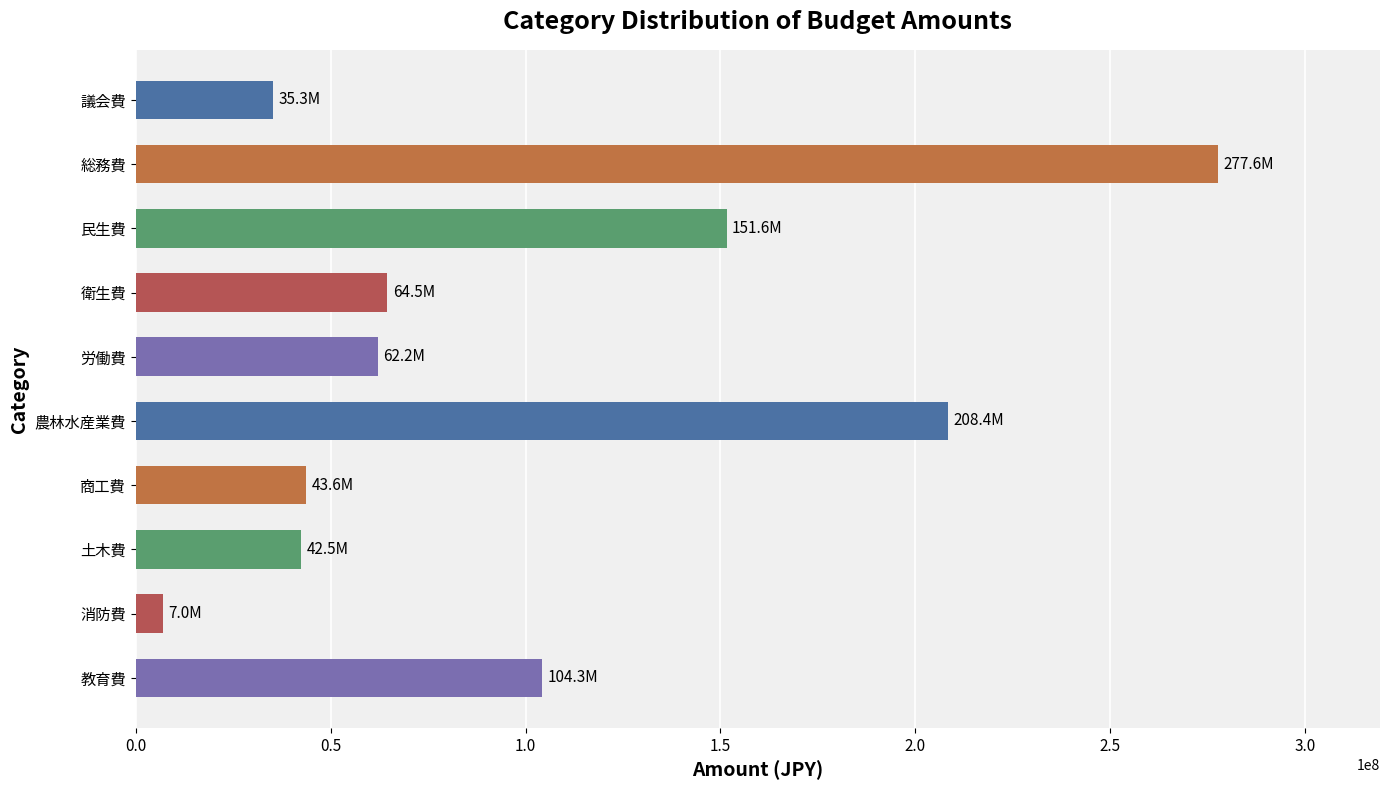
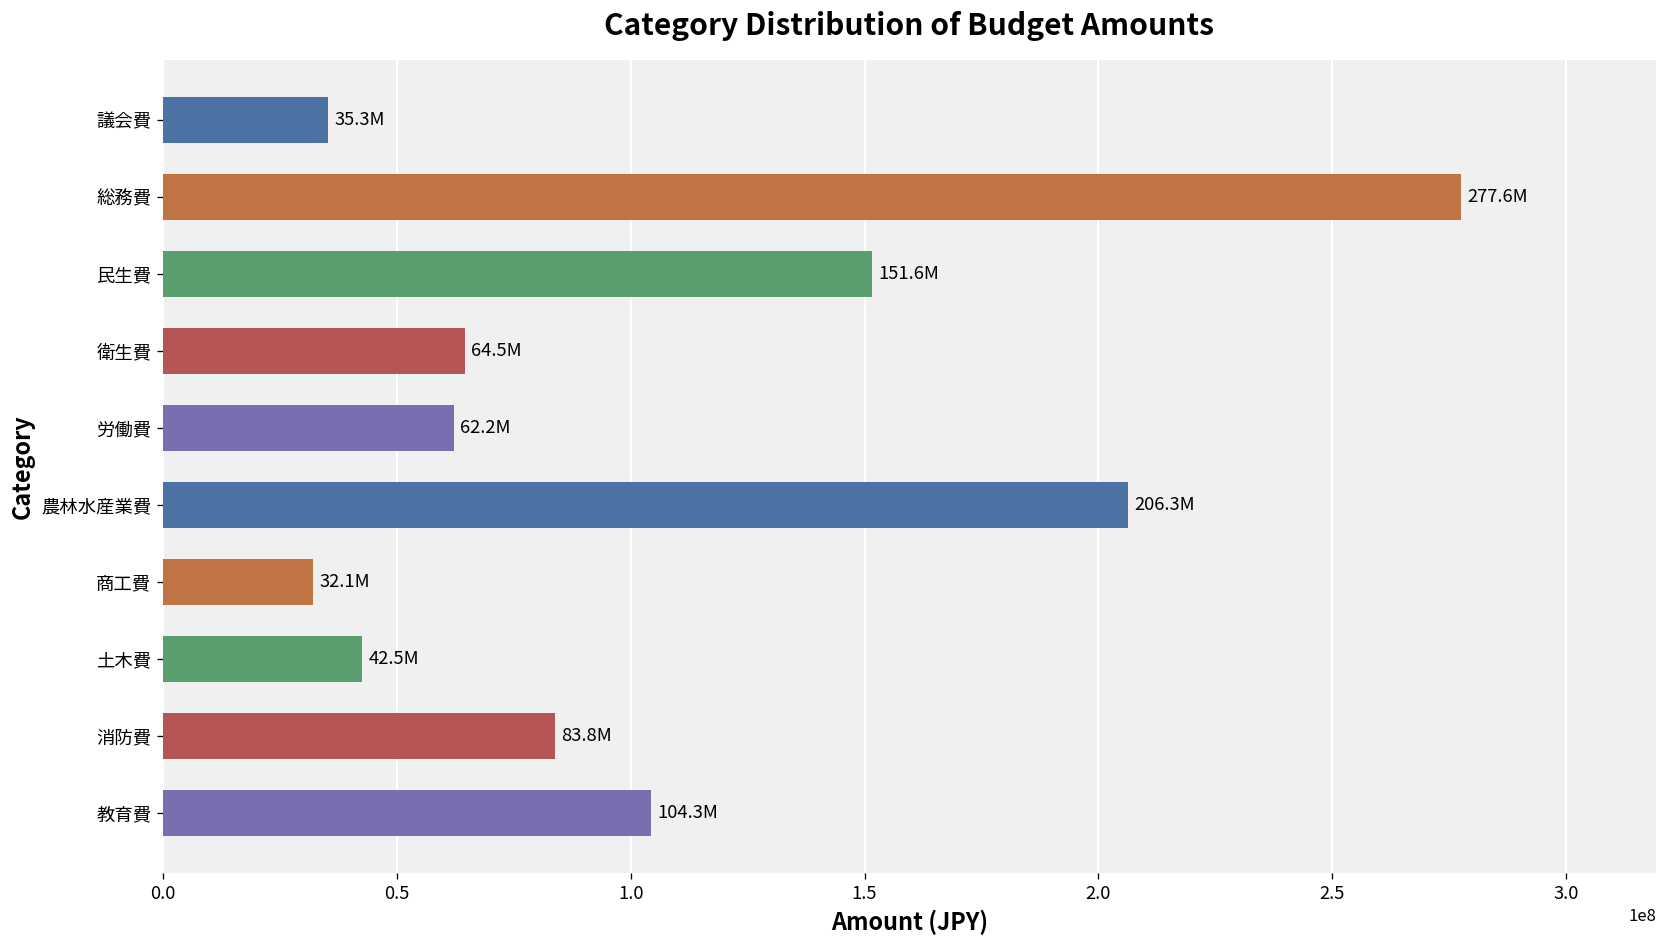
農林水産業費: 208.4M -> 206.3M
商工費: 43.6M -> 32.1M
消防費: 7.0M -> 83.8M
